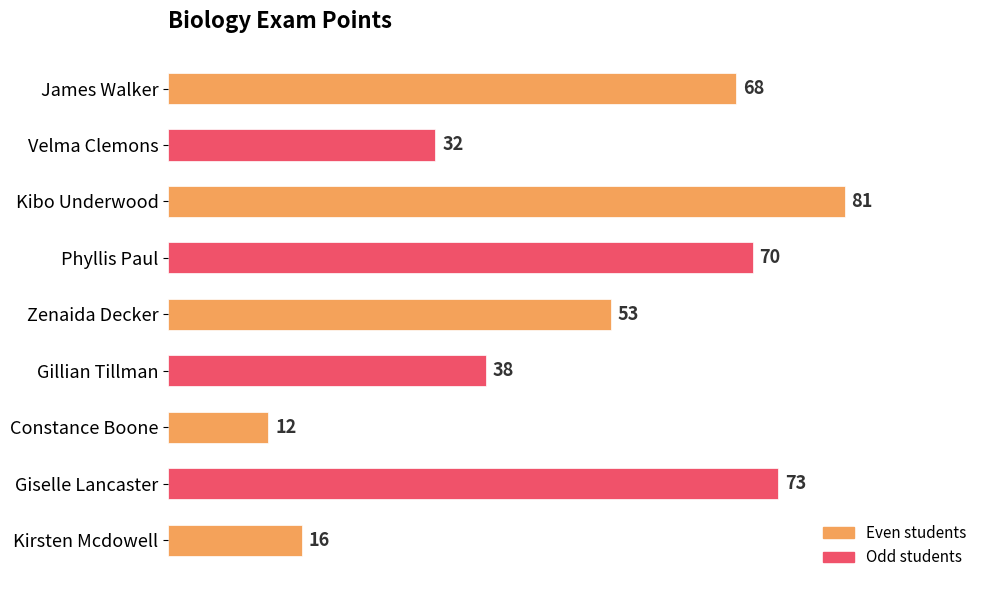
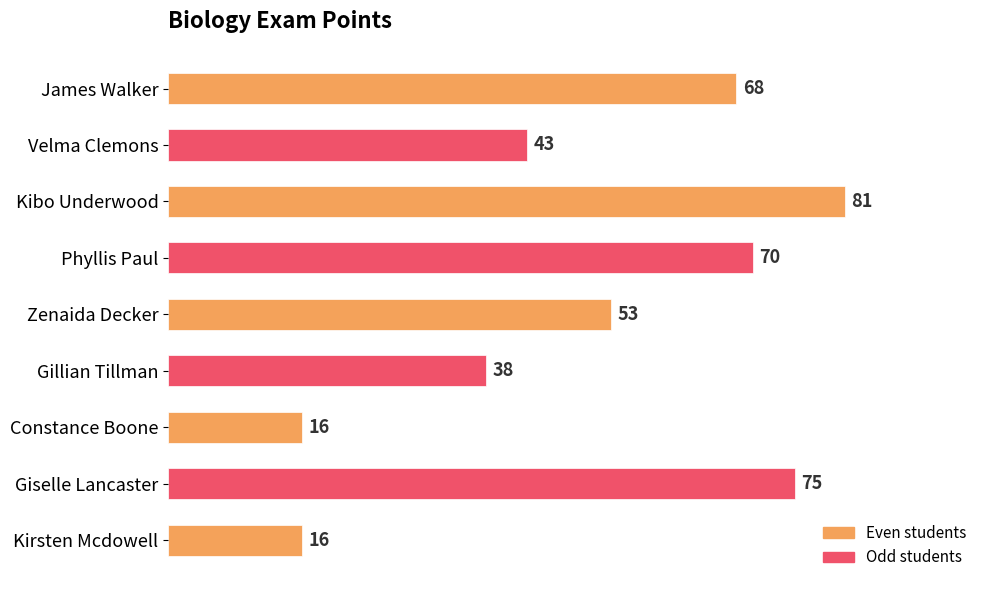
Velma Clemons: 32 -> 43
Constance Boone: 12 -> 16
Giselle Lancaster: 73 -> 75
